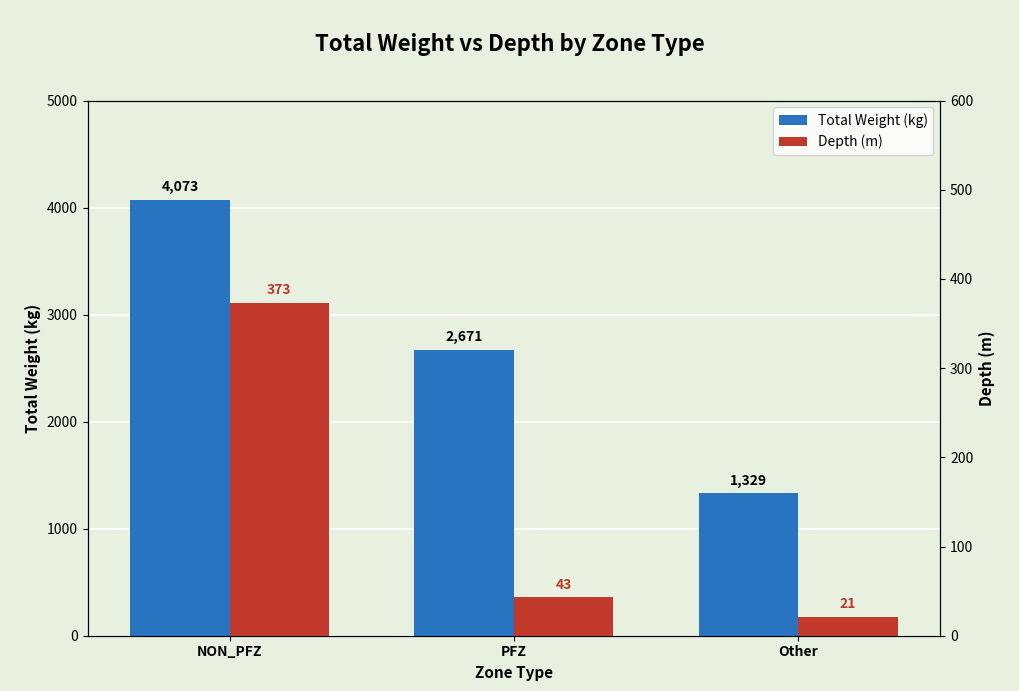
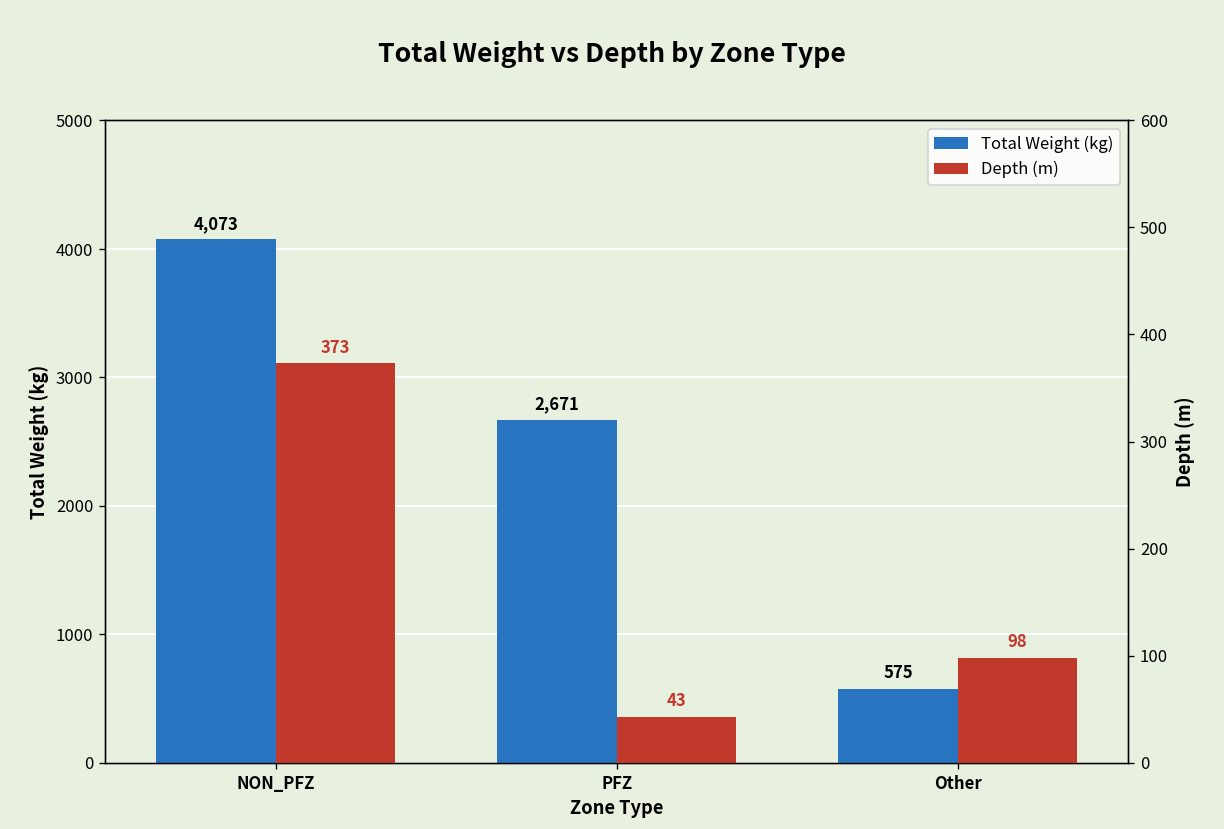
Total Weight (kg), Other: 1,329 -> 575
Depth (m), Other: 21 -> 98
